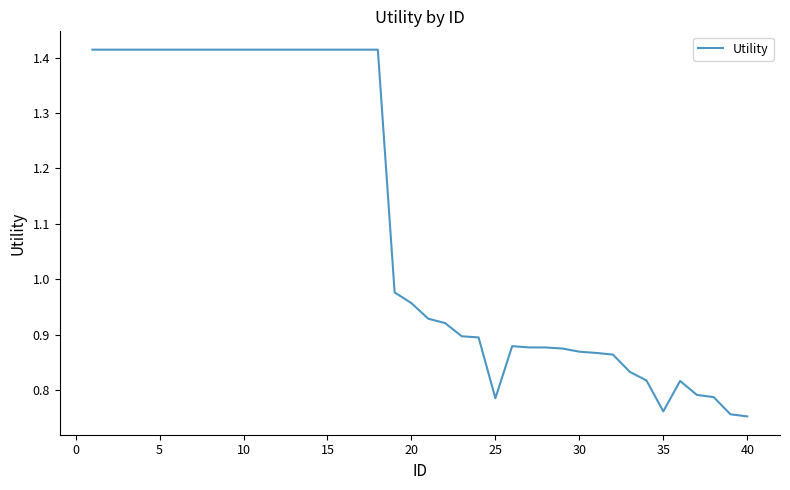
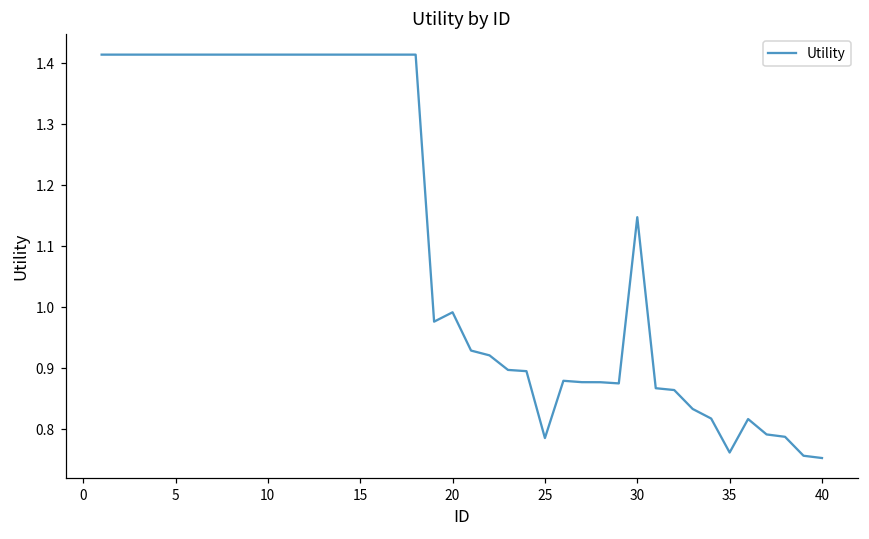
20: 0.96 -> 0.99
30: 0.87 -> 1.15
